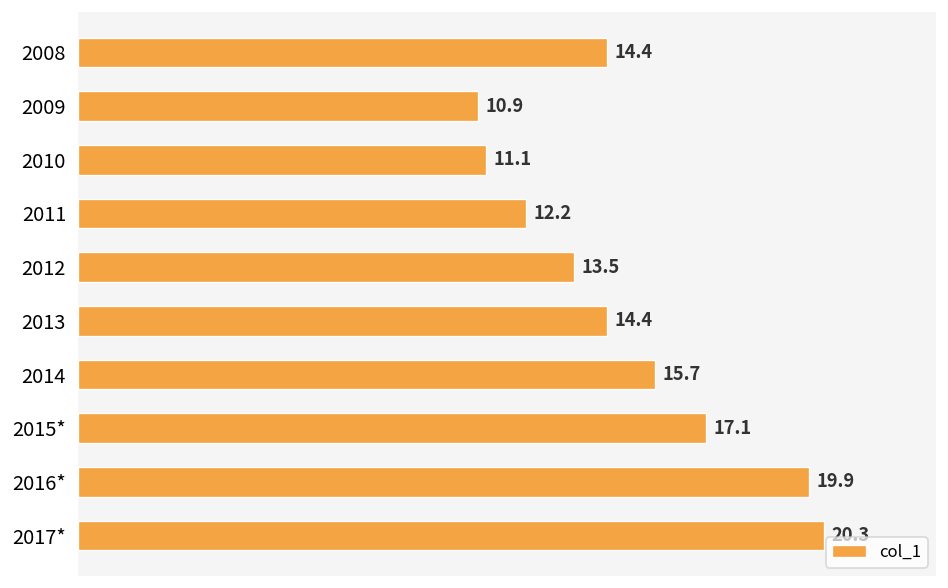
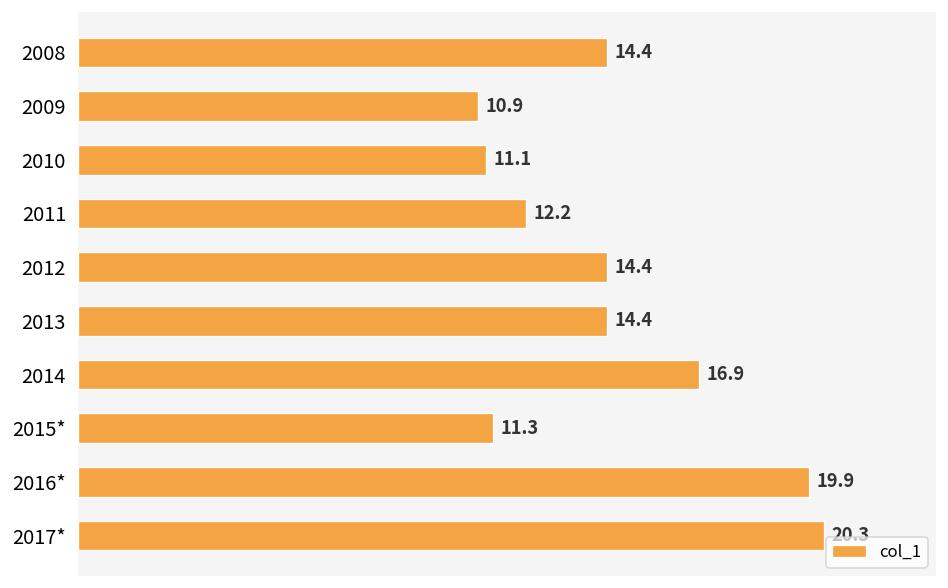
2012: 13.5 -> 14.4
2014: 15.7 -> 16.9
2015*: 17.1 -> 11.3
